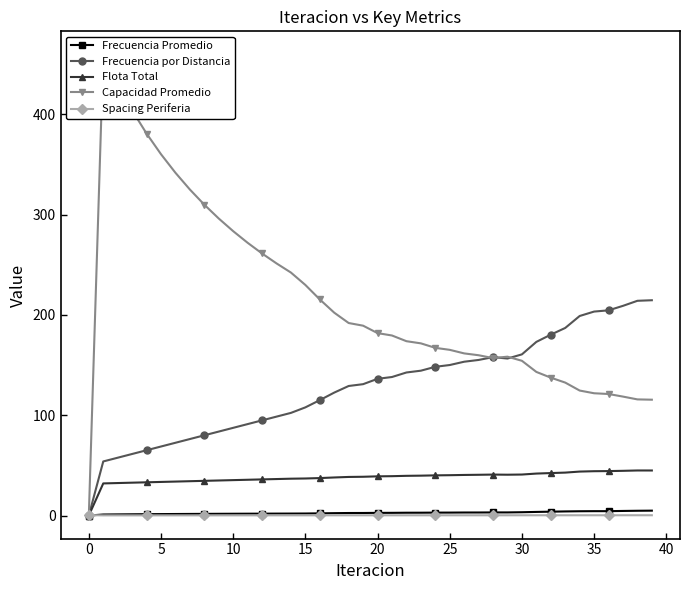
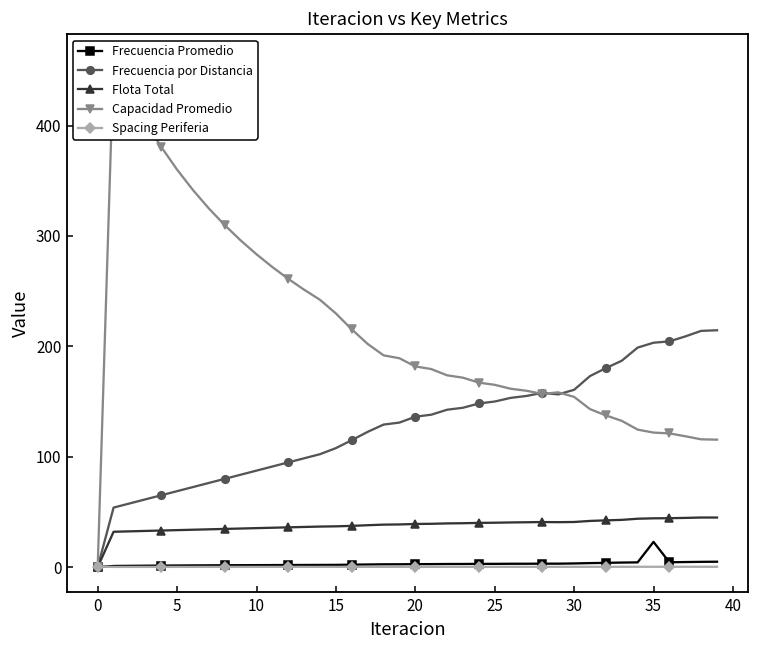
Frecuencia Promedio, 35: 4 -> 23
